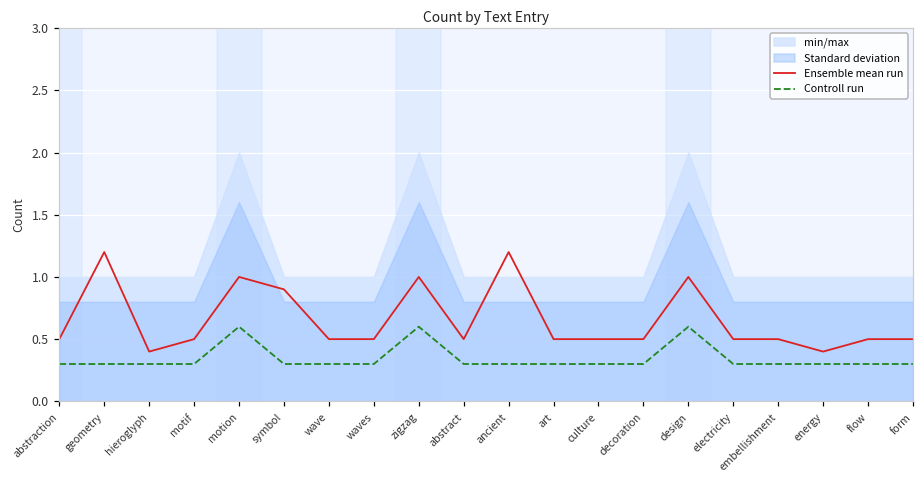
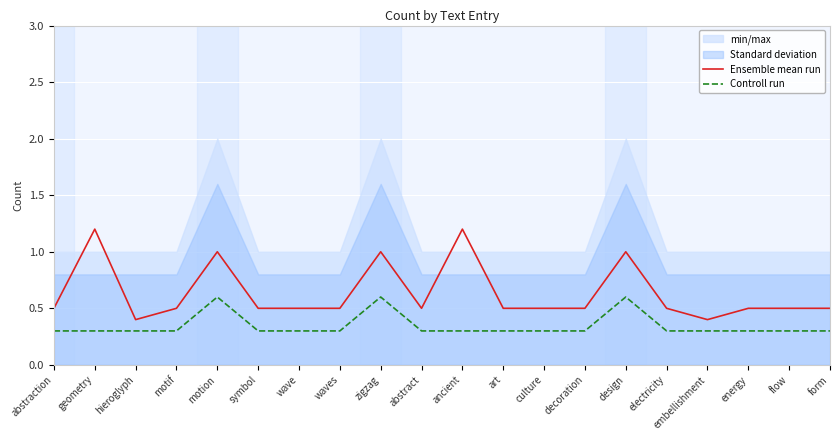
Ensemble mean run, symbol: 0.9 -> 0.5
Ensemble mean run, embellishment: 0.5 -> 0.4
Ensemble mean run, energy: 0.4 -> 0.5
